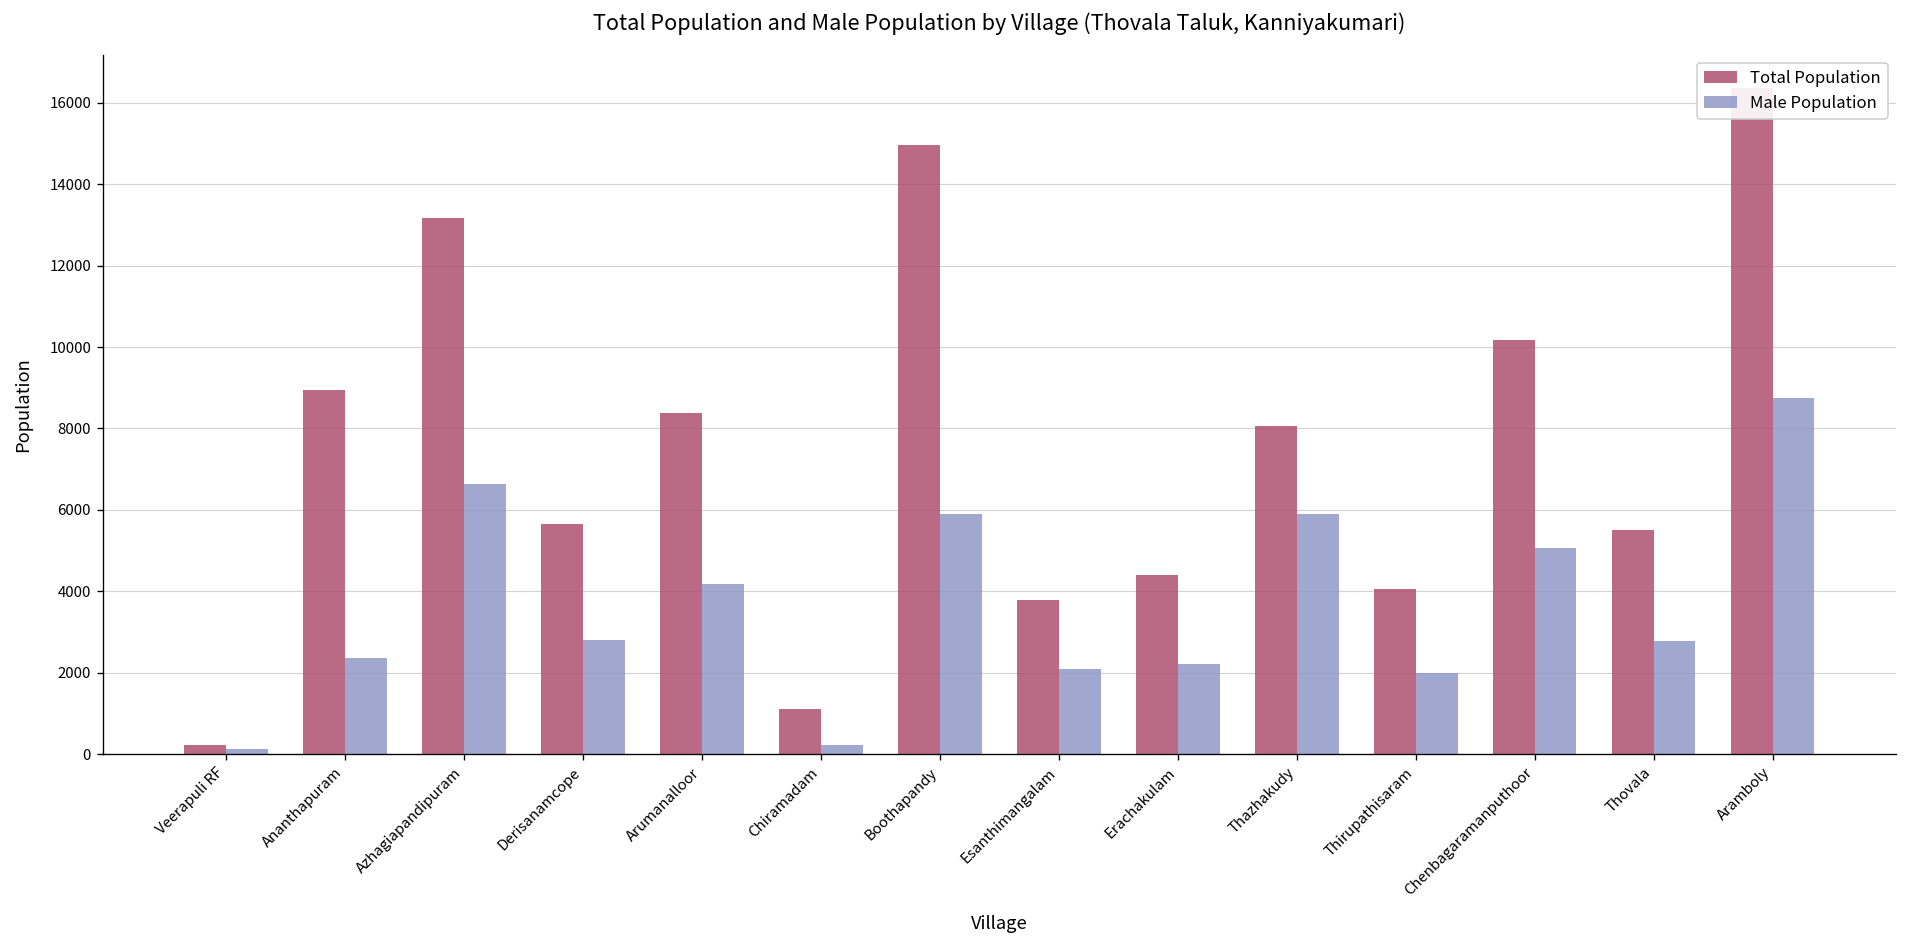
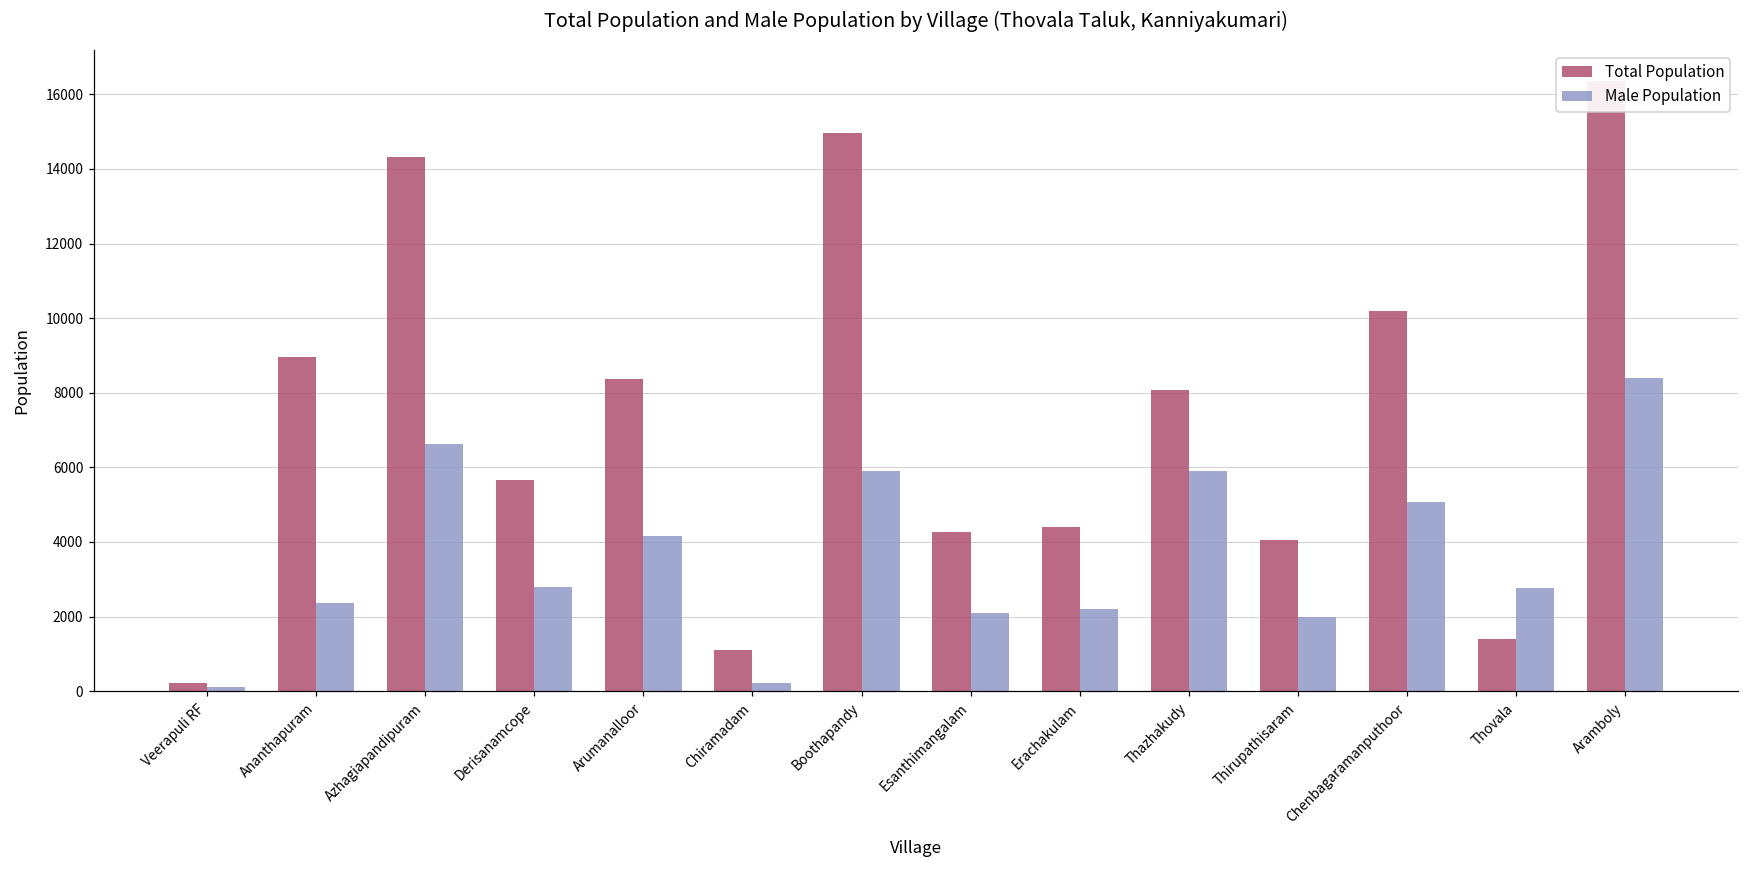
Total Population, Azhagiapandipuram: 13200 -> 14300
Total Population, Esanthimangalam: 3800 -> 4300
Total Population, Thovala: 5500 -> 1400
Male Population, Aramboly: 8800 -> 8400
